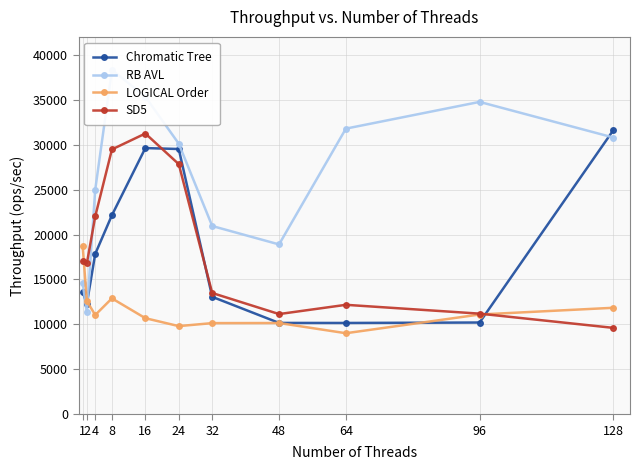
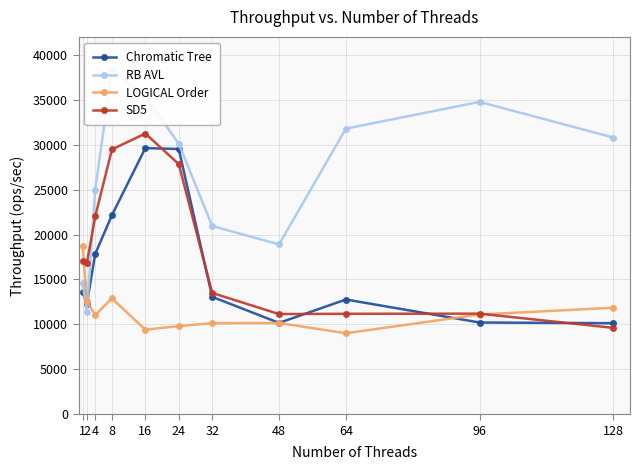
LOGICAL Order, 16: 11000 -> 9000
Chromatic Tree, 64: 10000 -> 13000
SD5, 64: 12000 -> 11000
Chromatic Tree, 128: 32000 -> 10000
